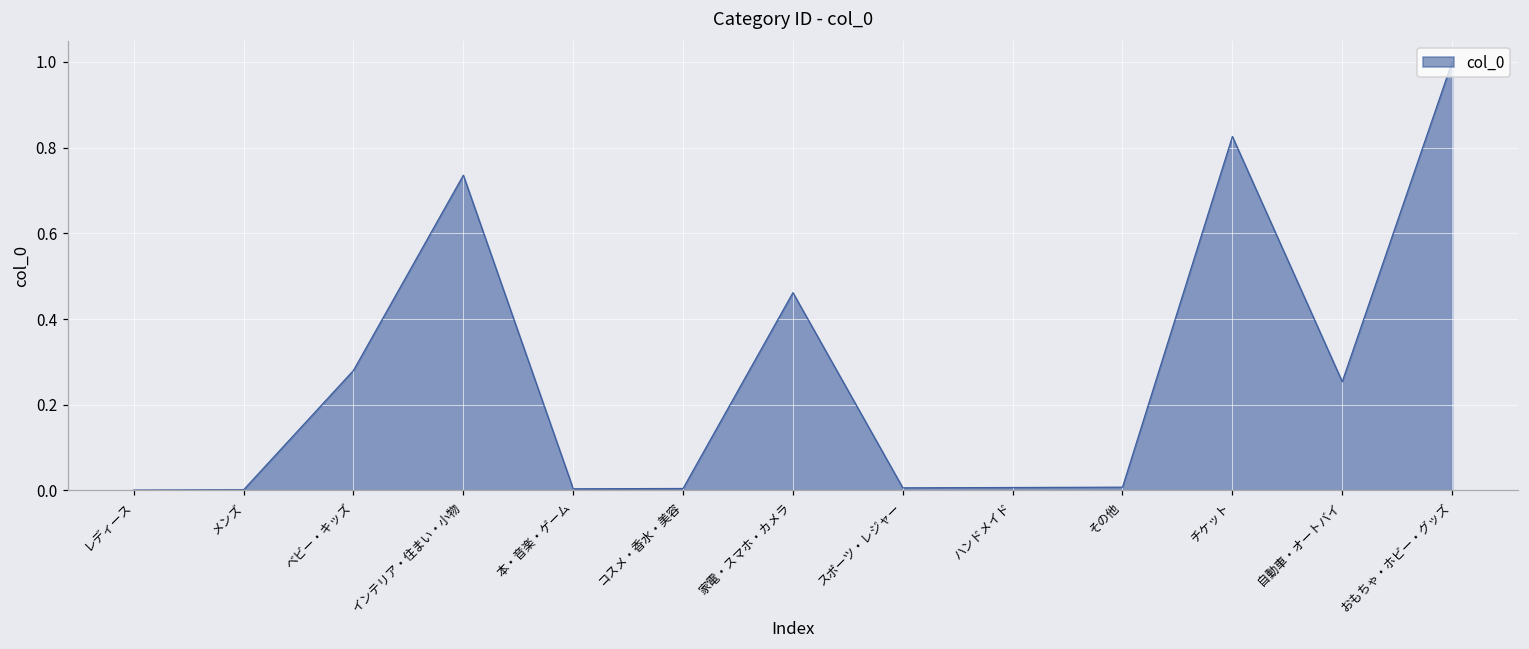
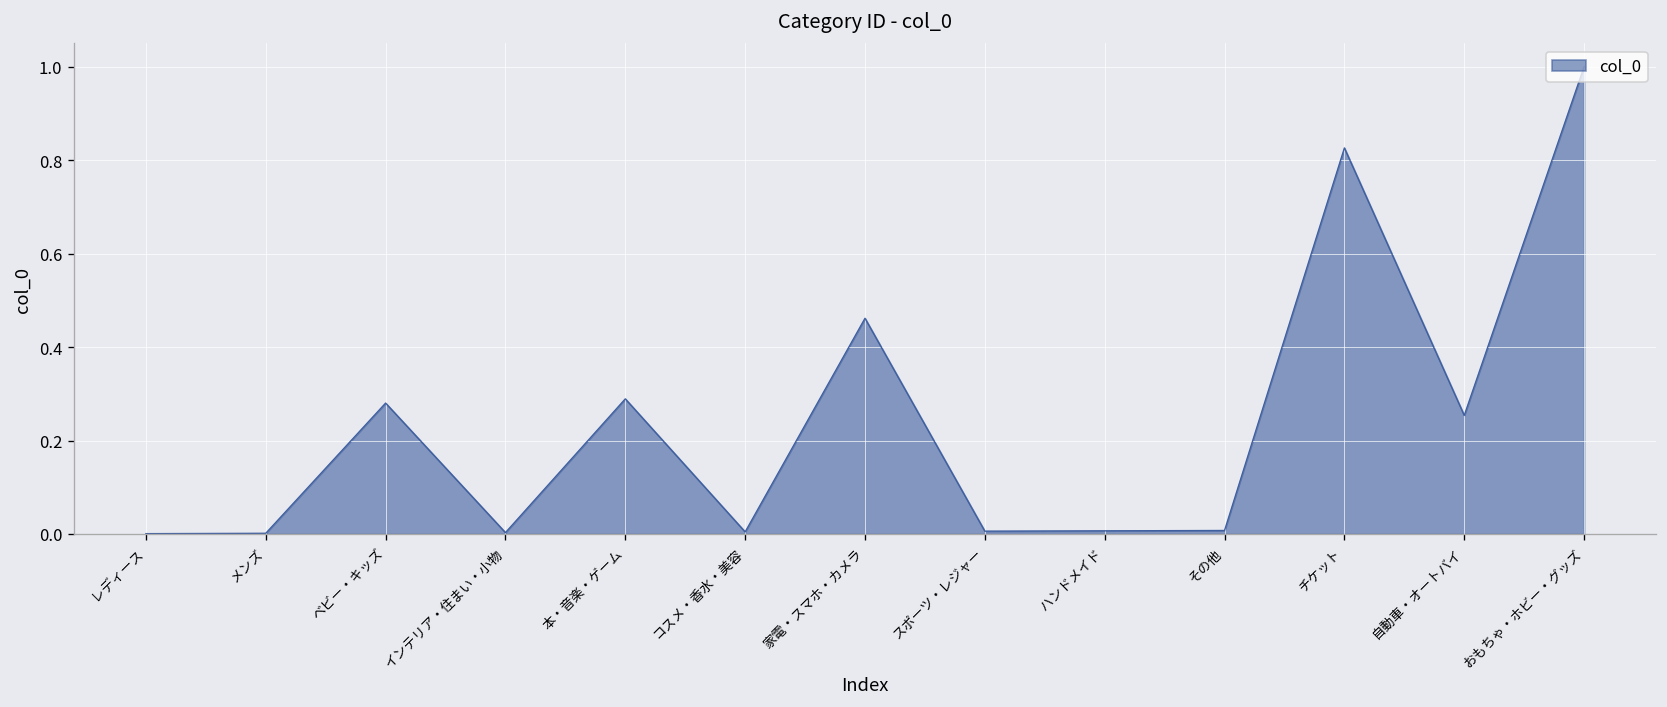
インテリア・住まい・小物: 0.74 -> 0.00
本・音楽・ゲーム: 0.00 -> 0.29
